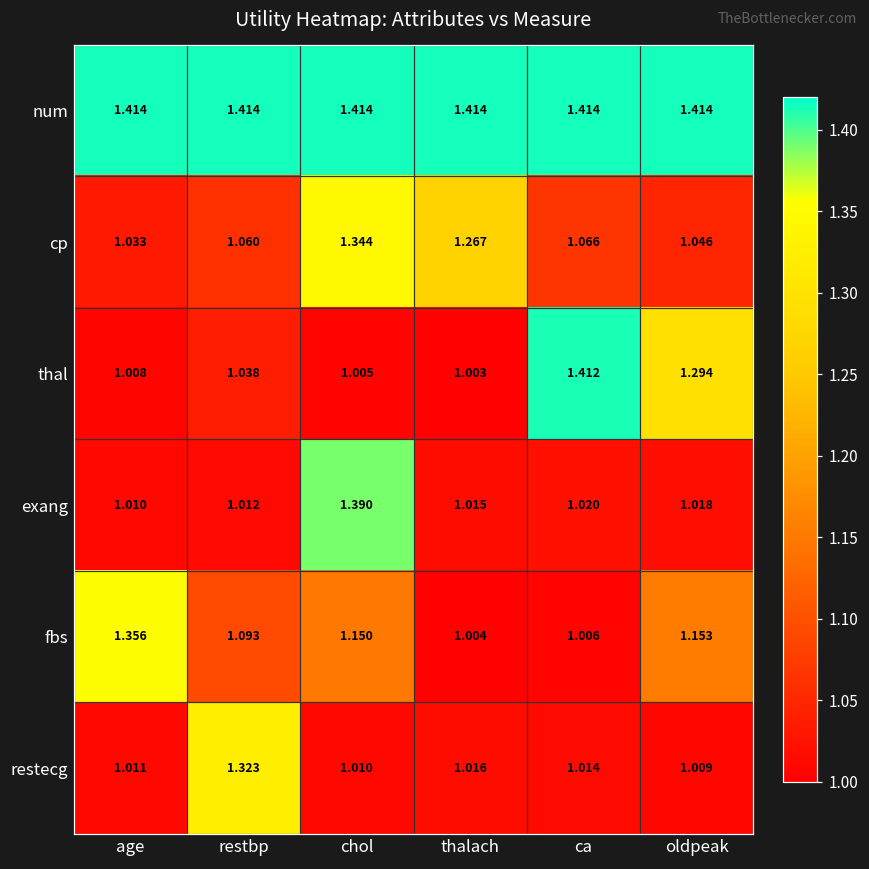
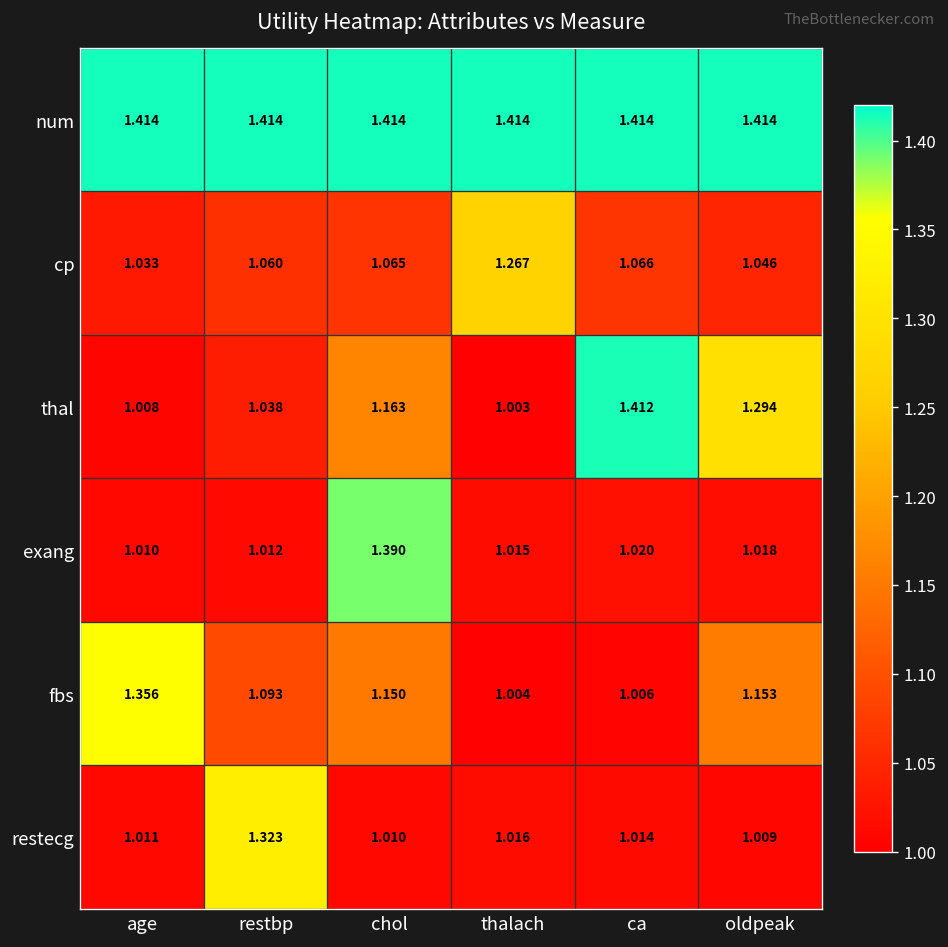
cp, chol: 1.344 -> 1.065
thal, chol: 1.005 -> 1.163
